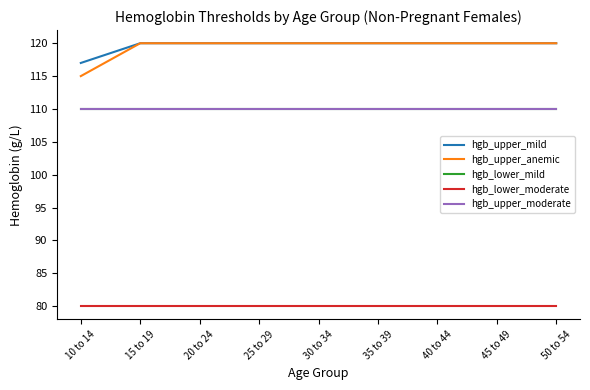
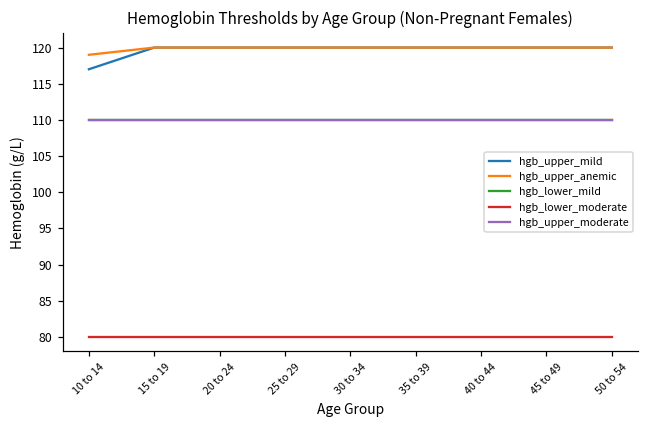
hgb_upper_anemic, 10 to 14: 115 -> 119
